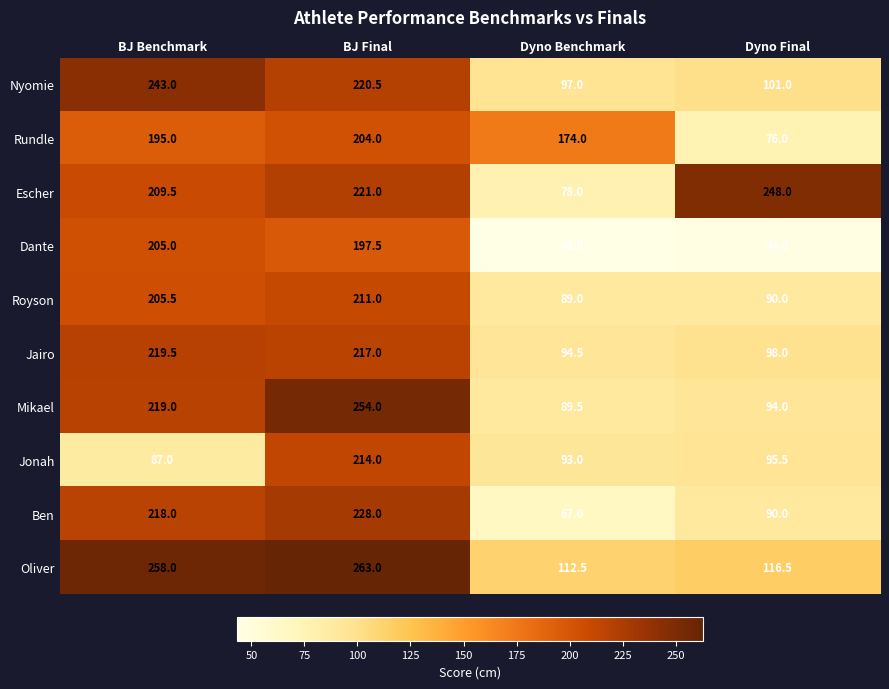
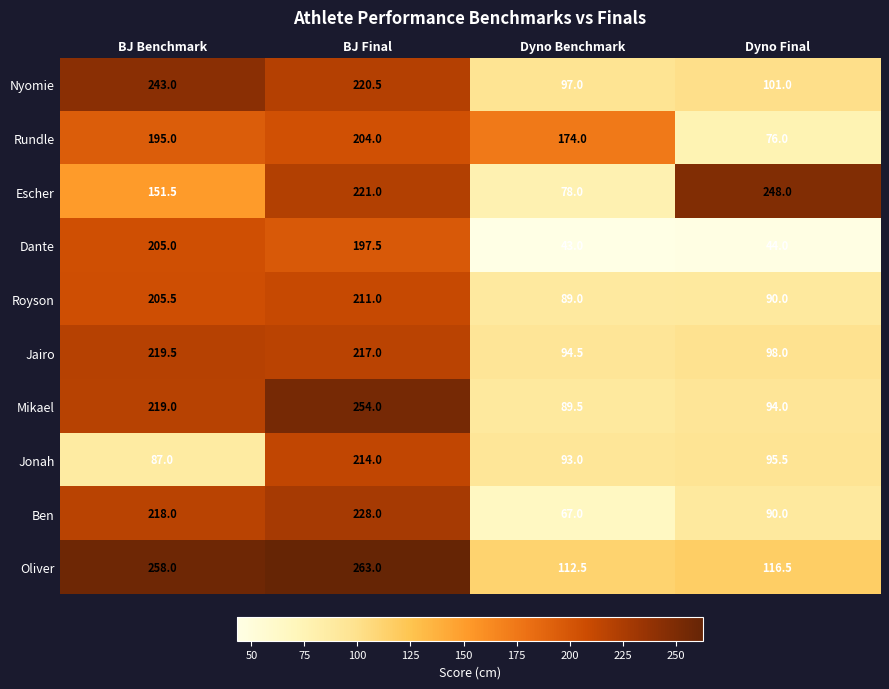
Escher, BJ Benchmark: 209.5 -> 151.5
